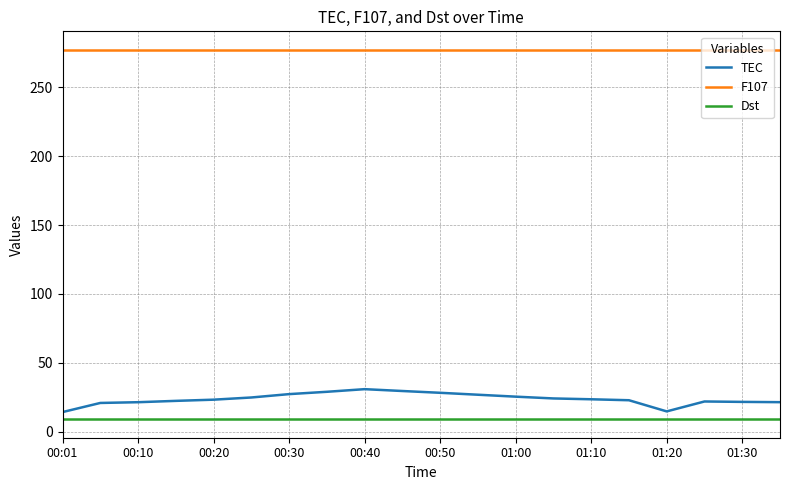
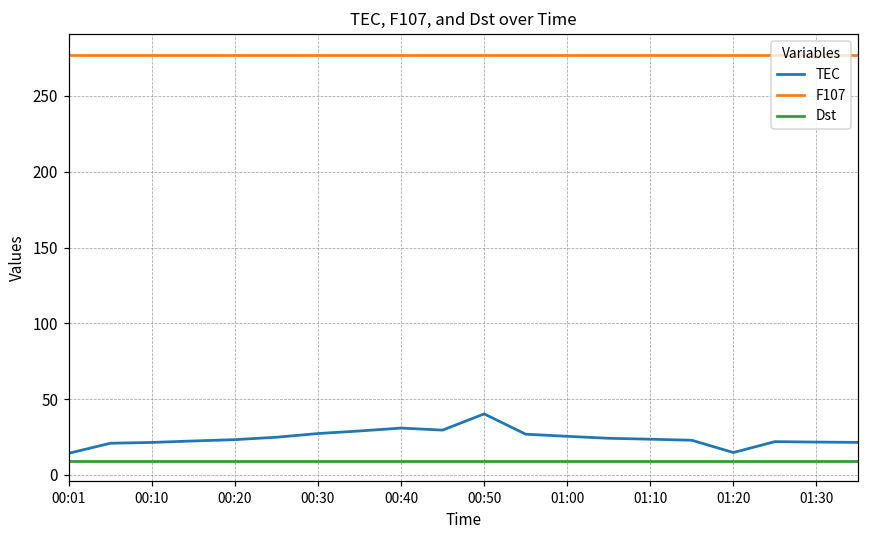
TEC, 00:50: 28 -> 40
